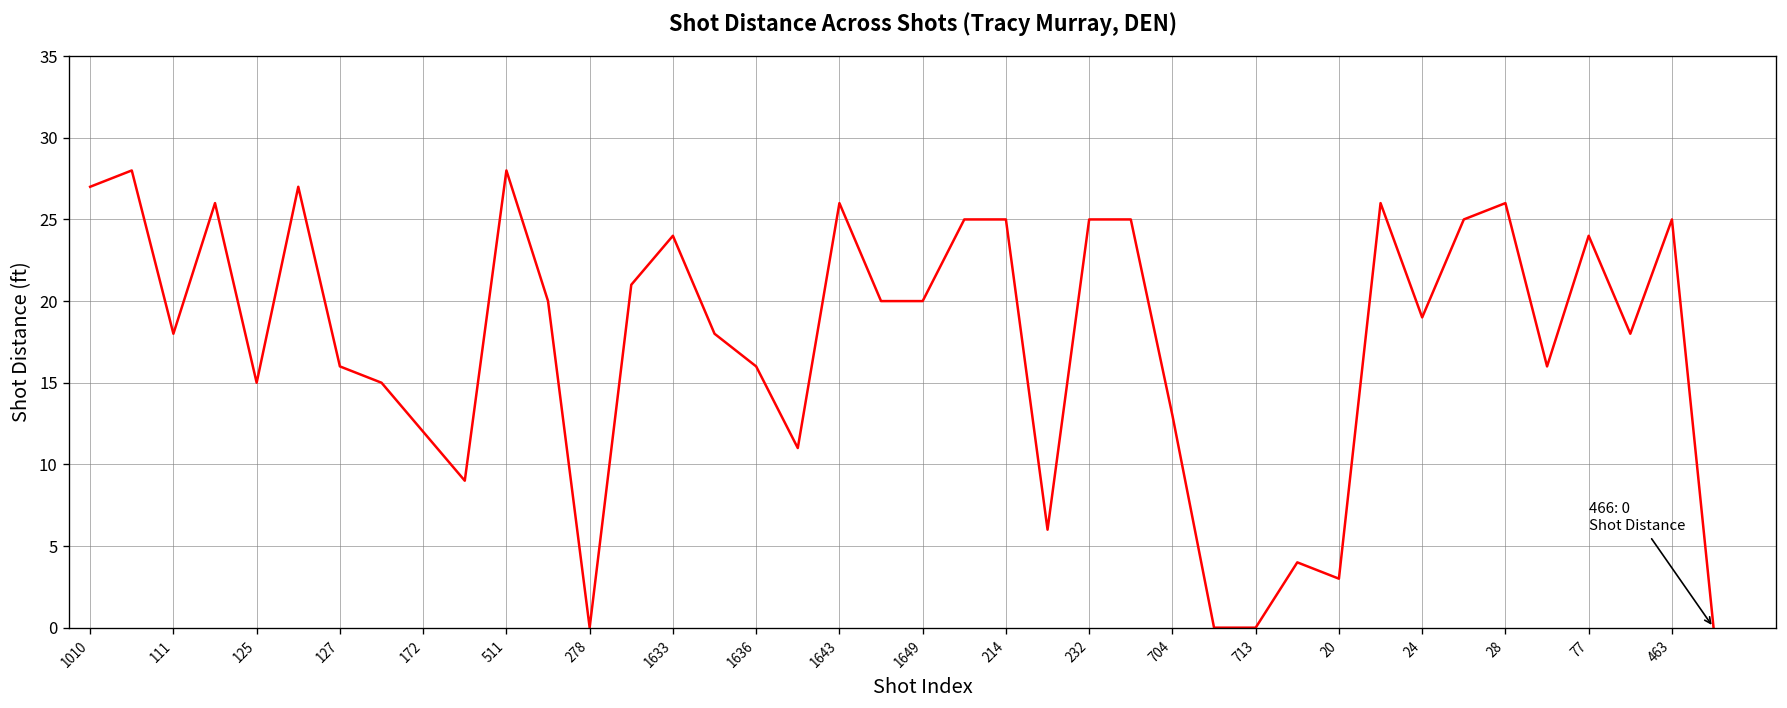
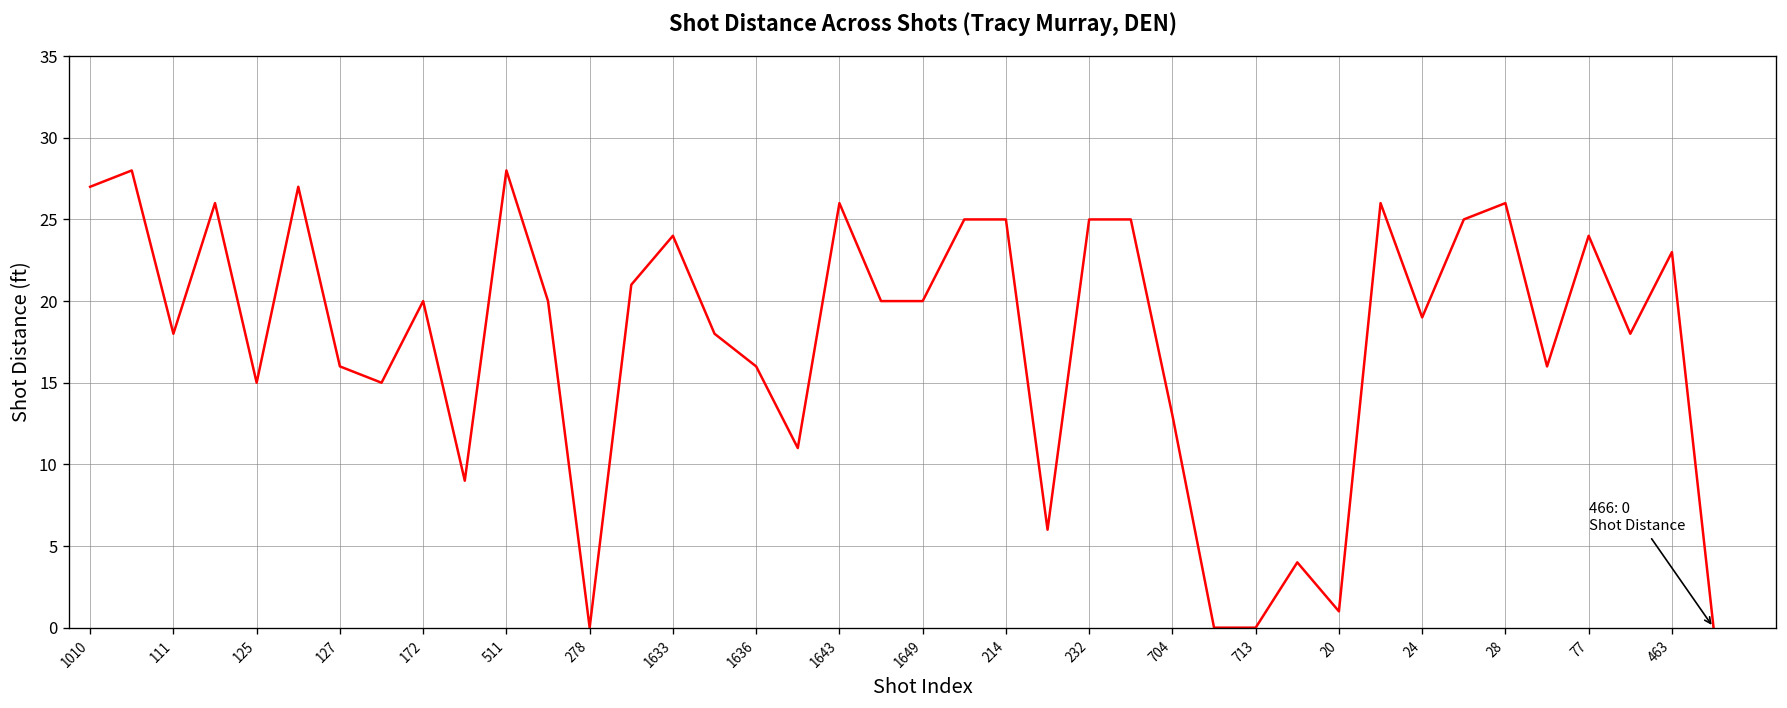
172: 12 -> 20
20: 3 -> 1
463: 25 -> 23
